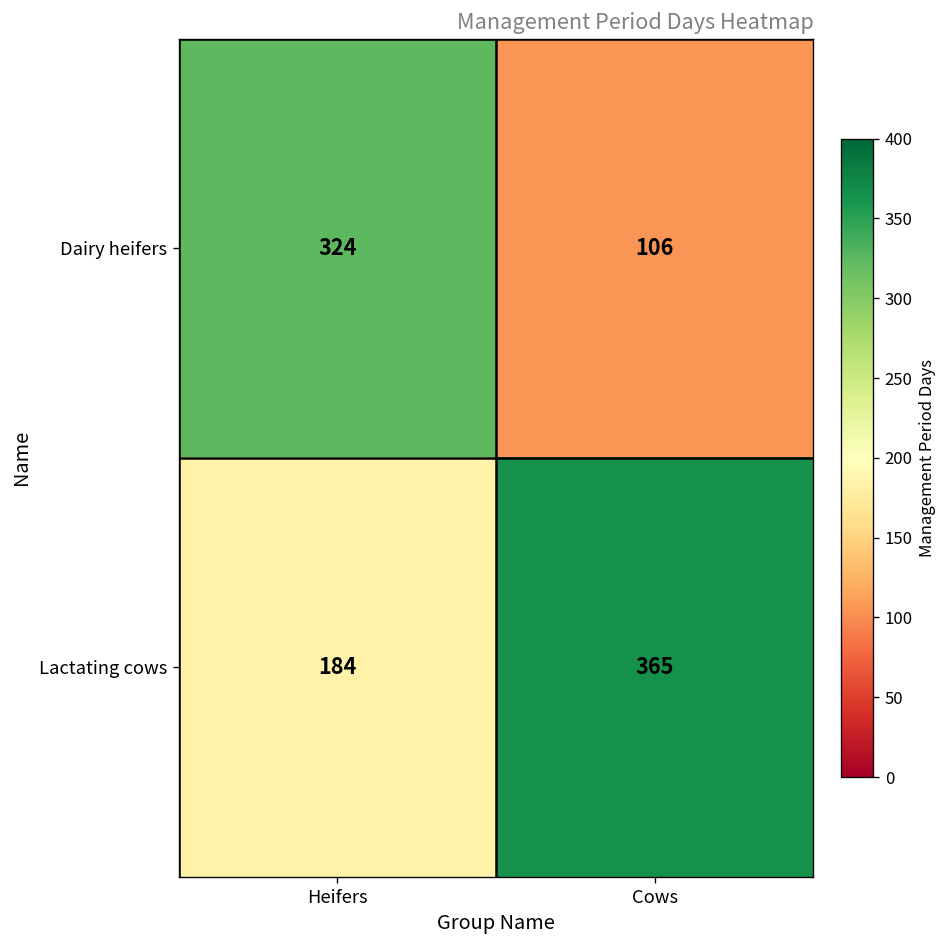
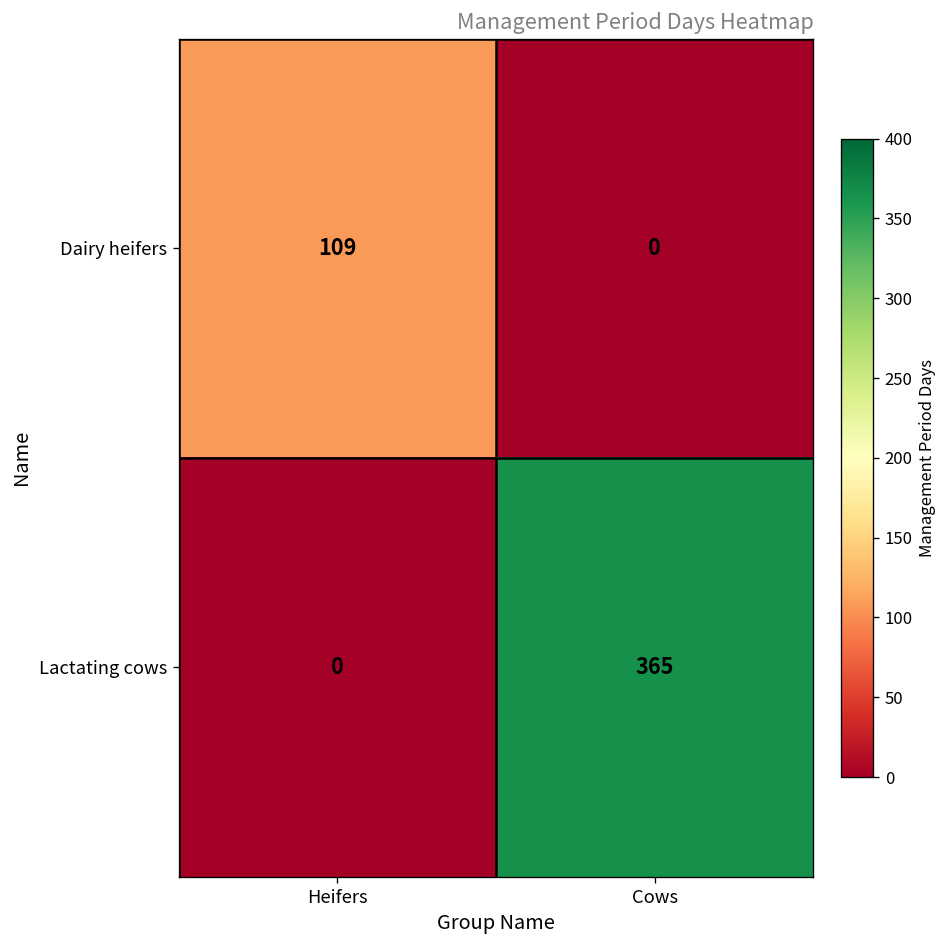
Dairy heifers, Heifers: 324 -> 109
Dairy heifers, Cows: 106 -> 0
Lactating cows, Heifers: 184 -> 0
